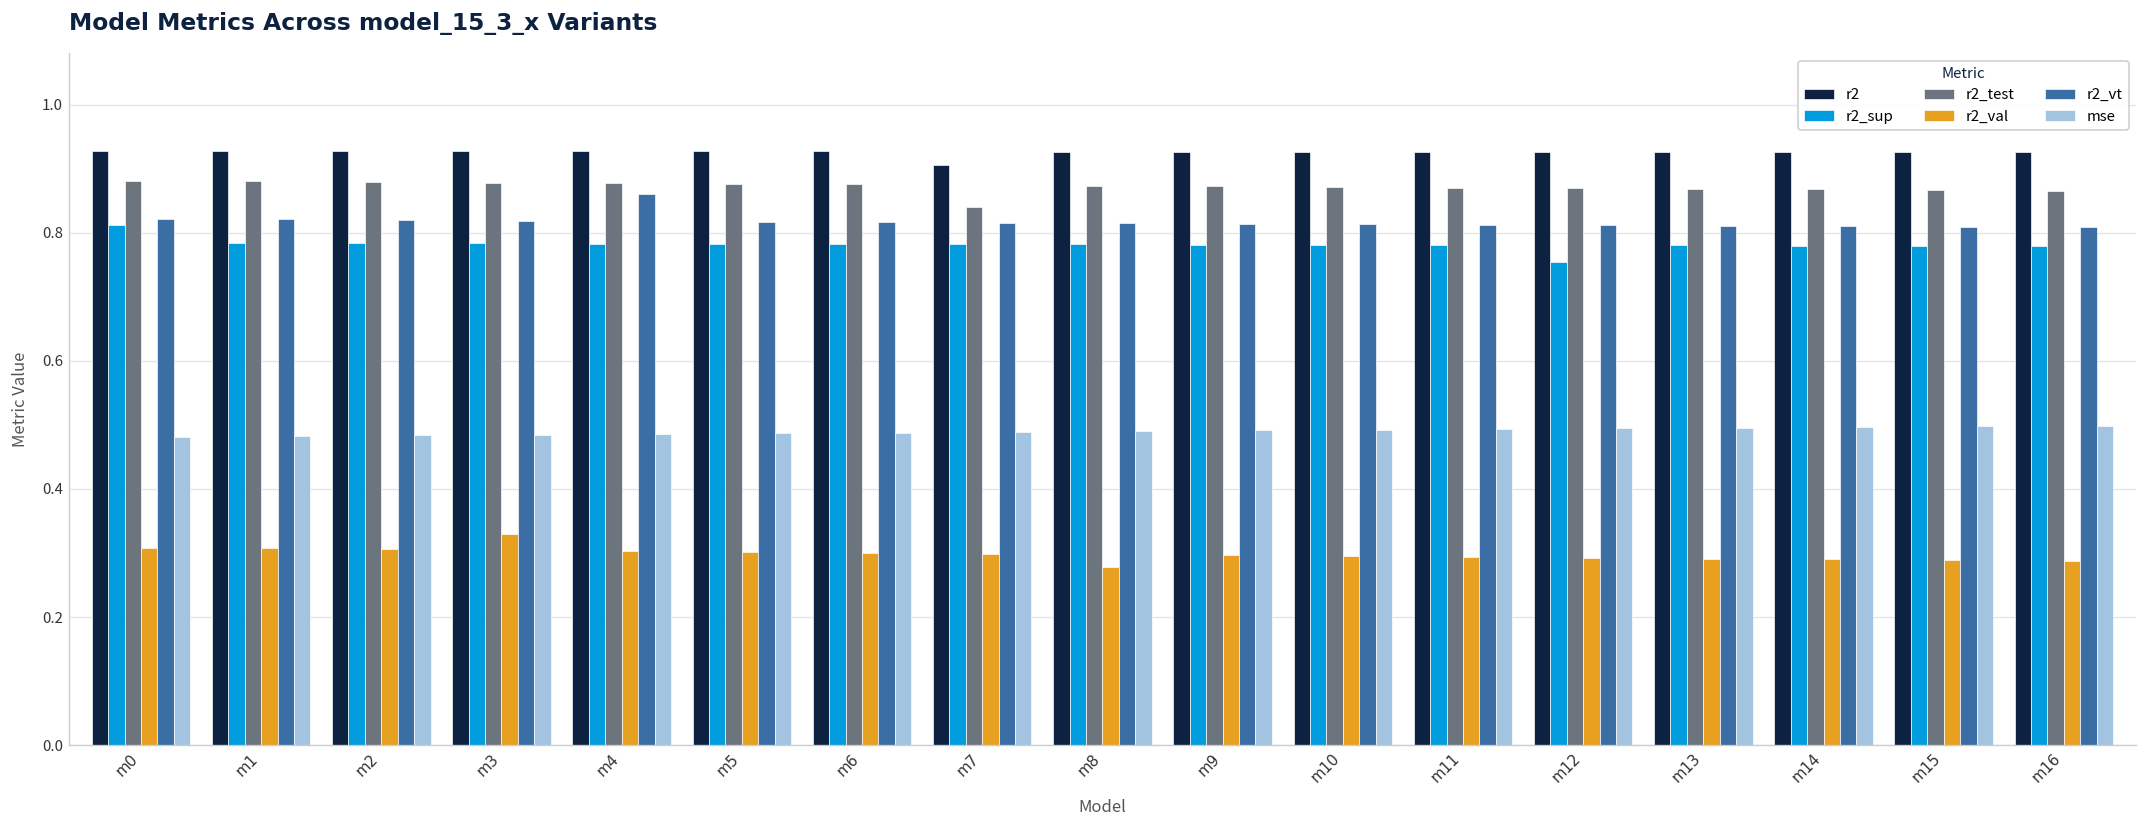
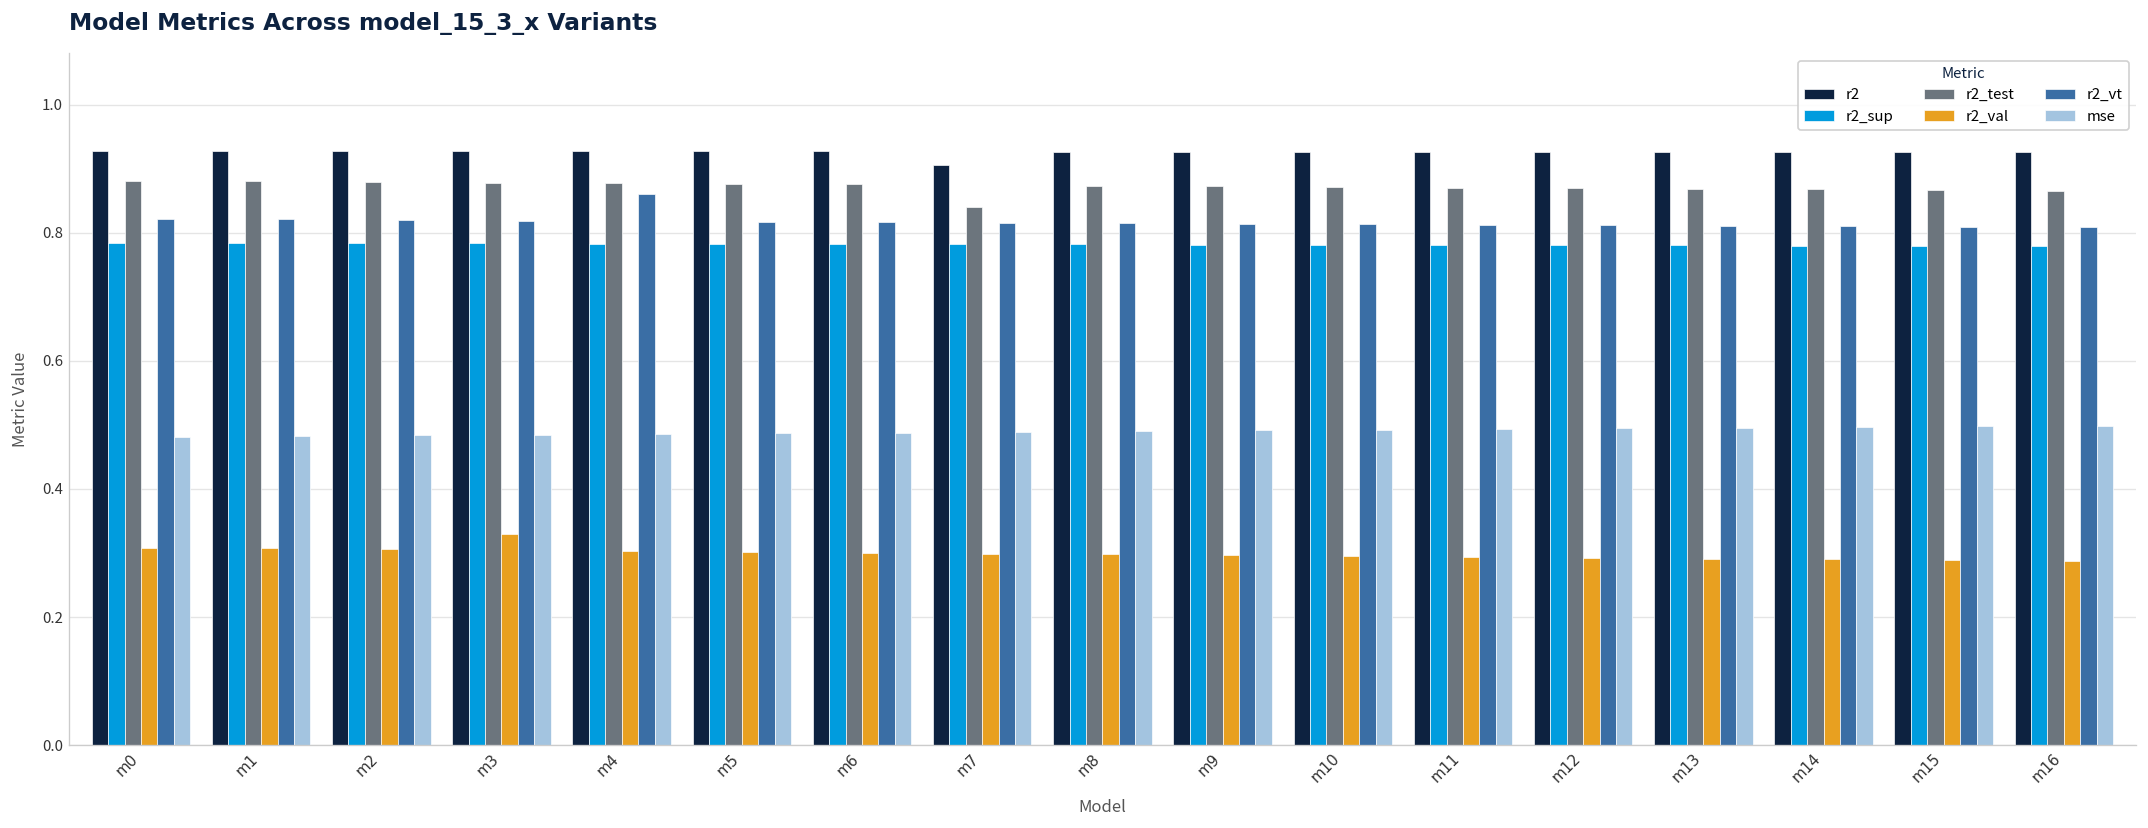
r2_sup, m0: 0.81 -> 0.78
r2_val, m8: 0.28 -> 0.30
r2_sup, m12: 0.75 -> 0.78
